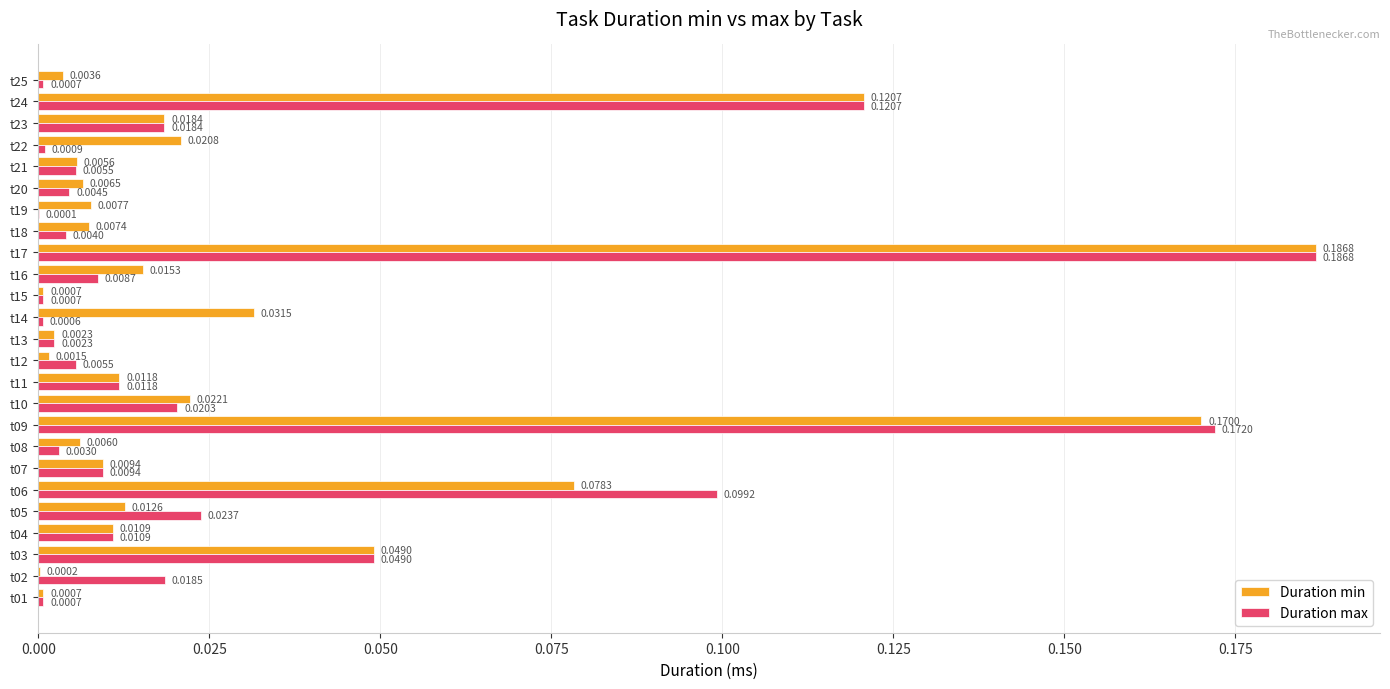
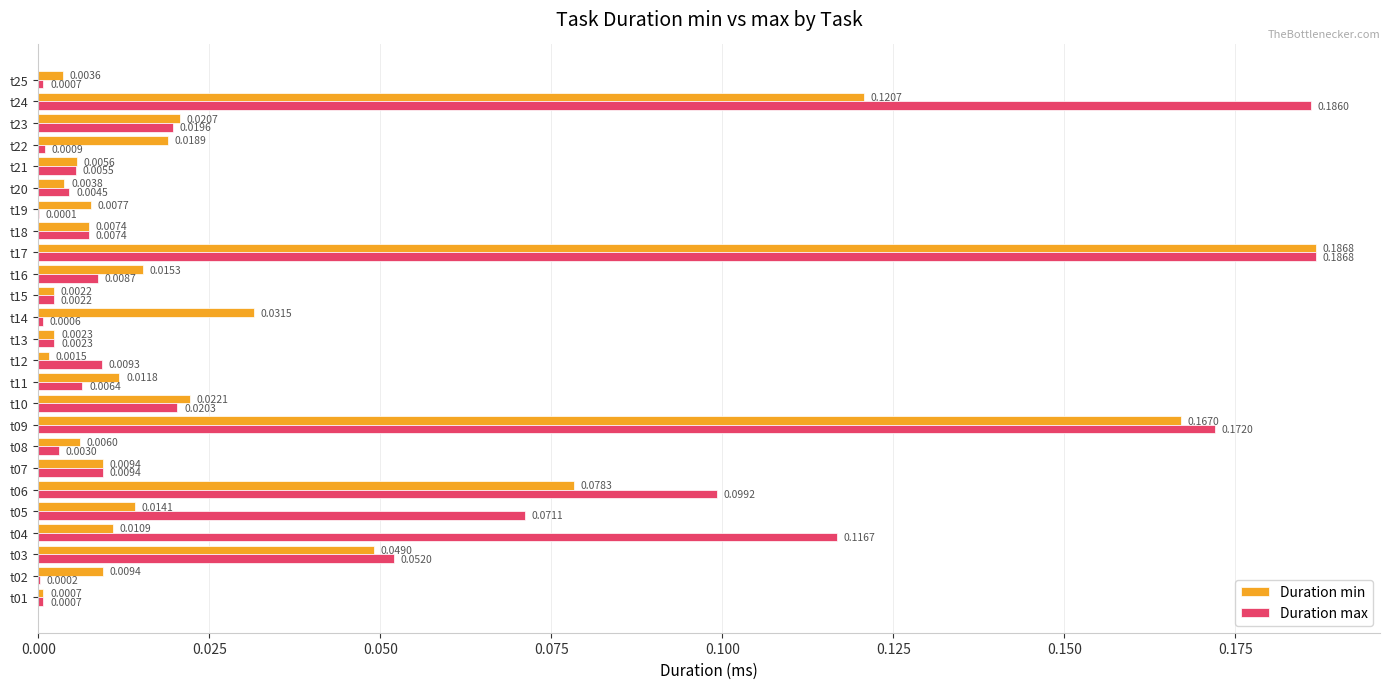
Duration max, t24: 0.1207 -> 0.1860
Duration min, t23: 0.0184 -> 0.0207
Duration max, t23: 0.0184 -> 0.0196
Duration min, t22: 0.0208 -> 0.0189
Duration min, t20: 0.0065 -> 0.0038
Duration max, t18: 0.0040 -> 0.0074
Duration min, t15: 0.0007 -> 0.0022
Duration max, t15: 0.0007 -> 0.0022
Duration max, t12: 0.0055 -> 0.0093
Duration max, t11: 0.0118 -> 0.0064
Duration min, t09: 0.1700 -> 0.1670
Duration min, t05: 0.0126 -> 0.0141
Duration max, t05: 0.0237 -> 0.0711
Duration max, t04: 0.0109 -> 0.1167
Duration max, t03: 0.0490 -> 0.0520
Duration min, t02: 0.0002 -> 0.0094
Duration max, t02: 0.0185 -> 0.0002
